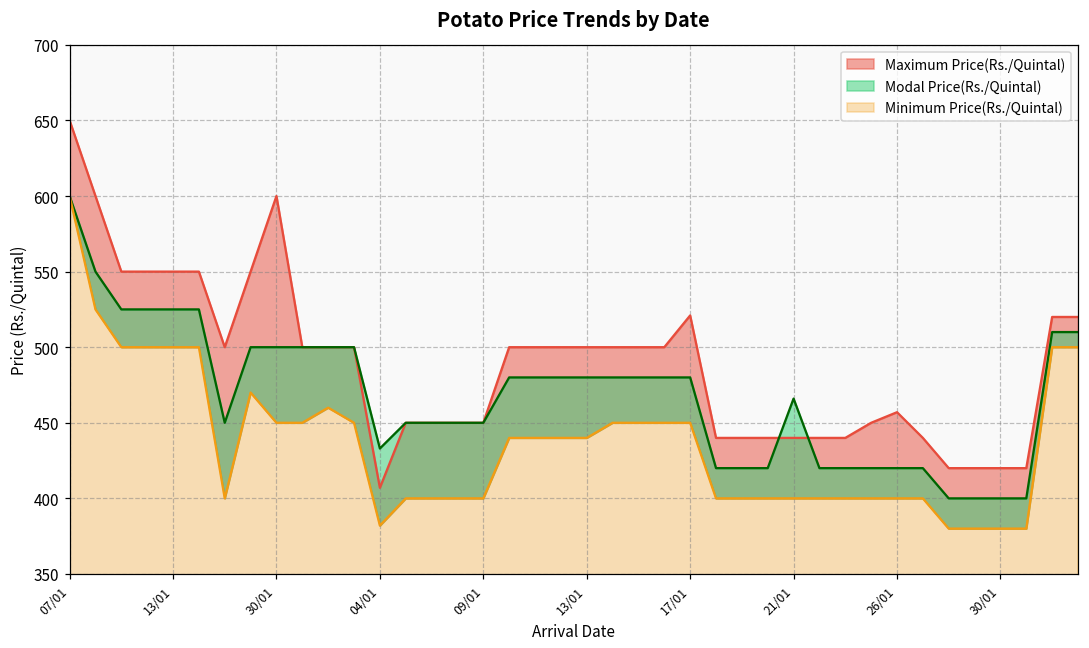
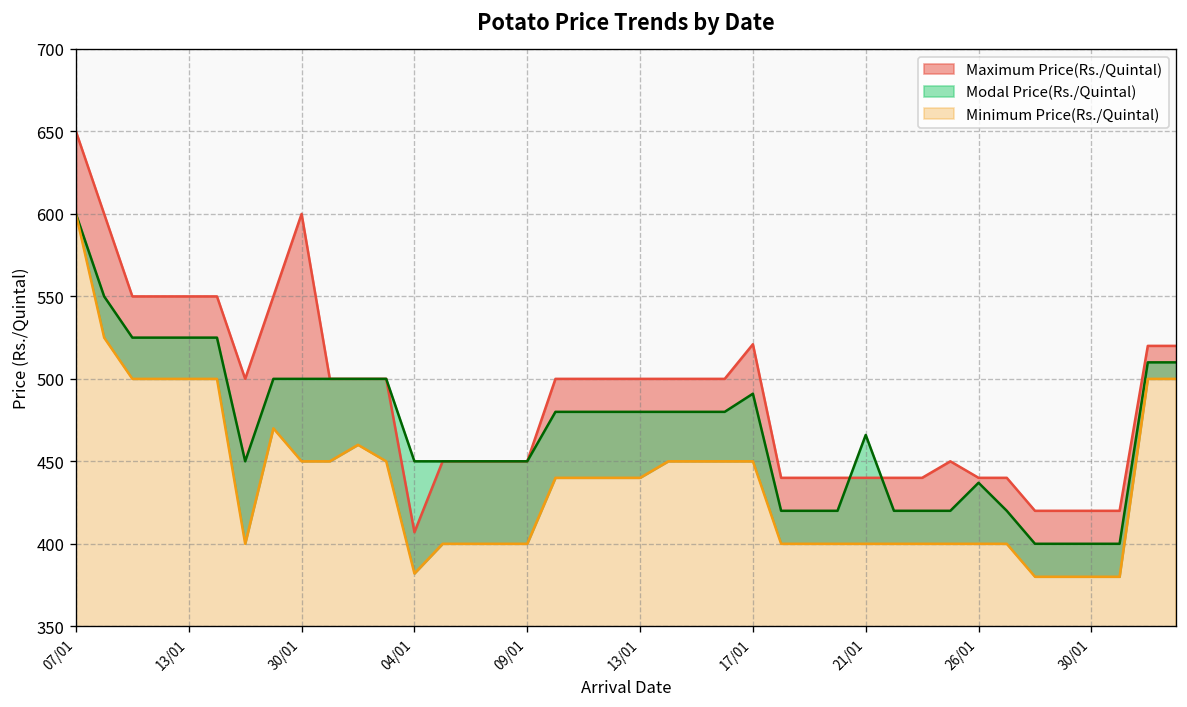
Modal Price(Rs./Quintal), 04/01: 433 -> 450
Modal Price(Rs./Quintal), 17/01: 480 -> 491
Maximum Price(Rs./Quintal), 26/01: 457 -> 440
Modal Price(Rs./Quintal), 26/01: 420 -> 437
